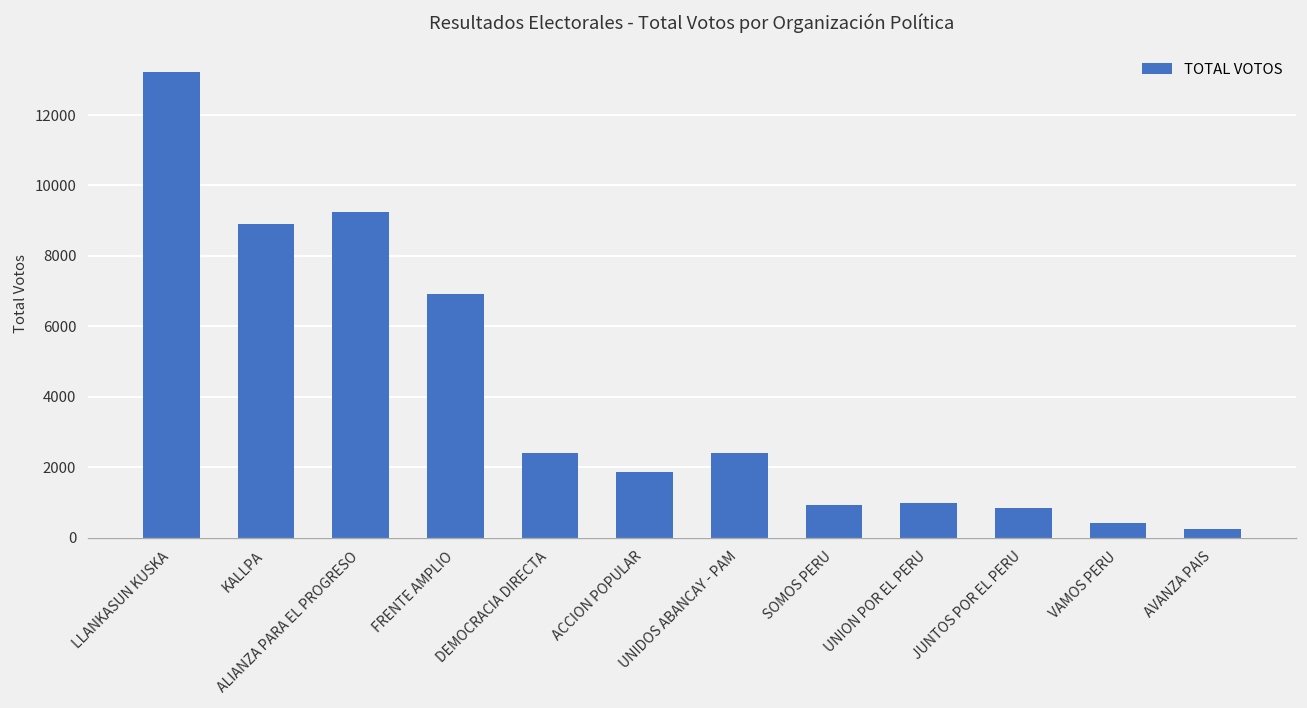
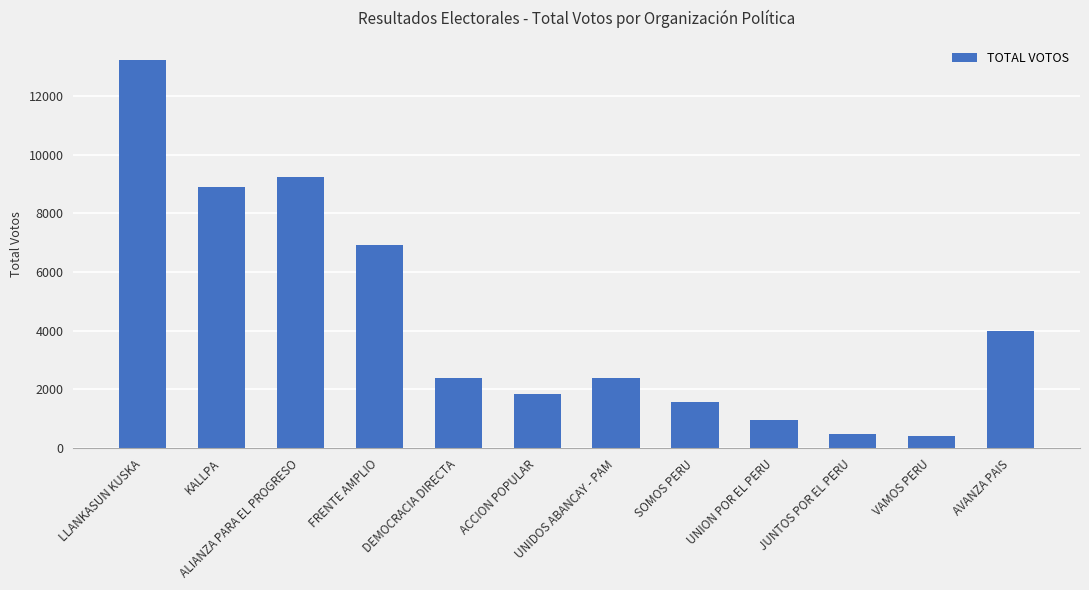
SOMOS PERU: 900 -> 1600
JUNTOS POR EL PERU: 800 -> 500
AVANZA PAIS: 200 -> 4000
